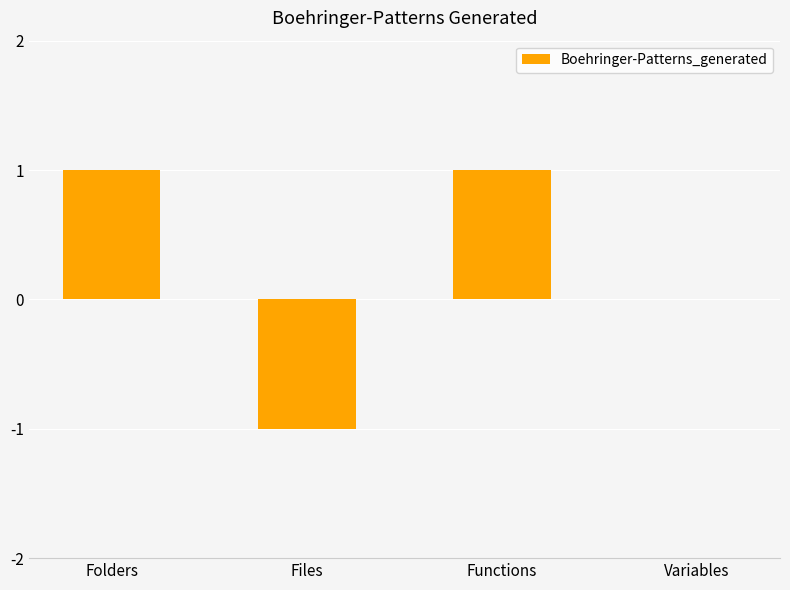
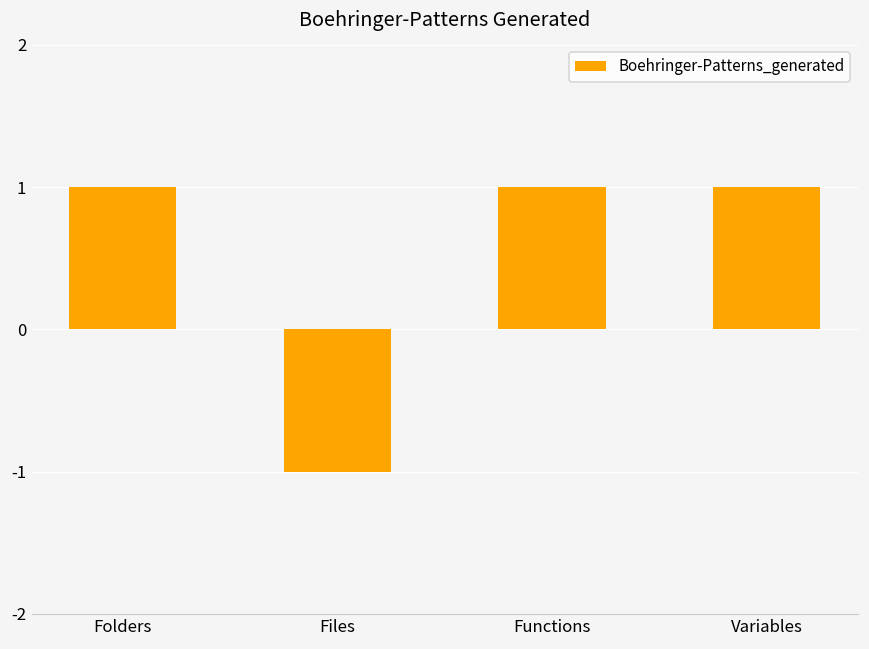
Variables: 0 -> 1
